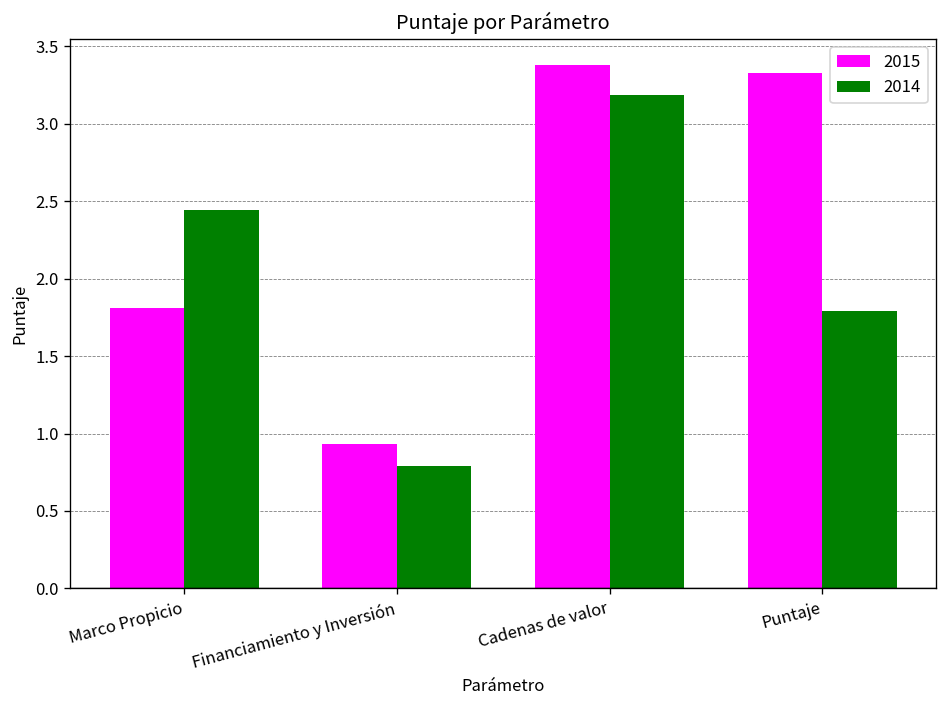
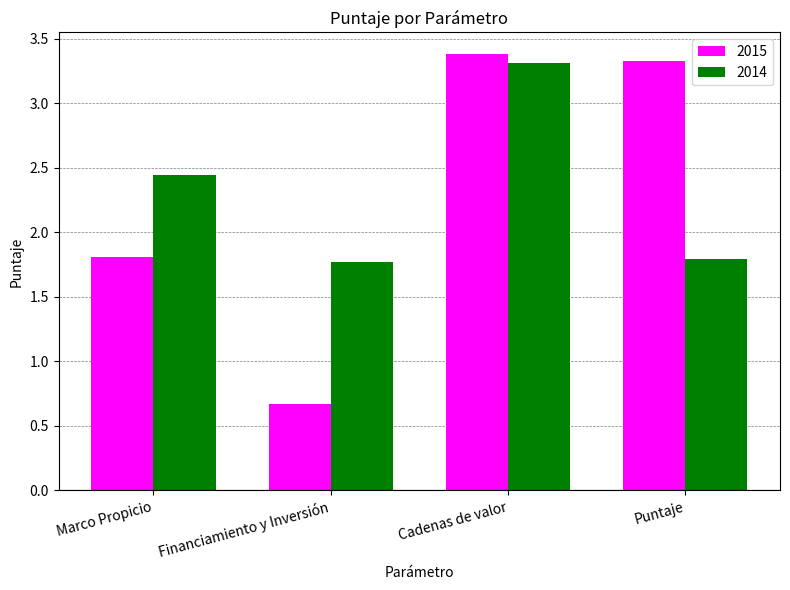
2015, Financiamiento y Inversión: 0.93 -> 0.67
2014, Financiamiento y Inversión: 0.79 -> 1.77
2014, Cadenas de valor: 3.18 -> 3.31
